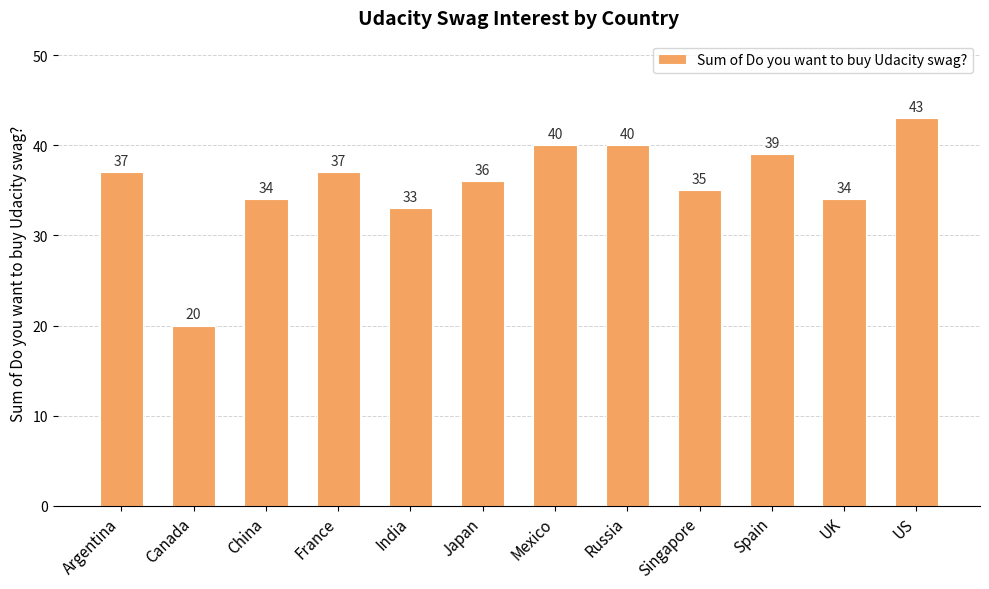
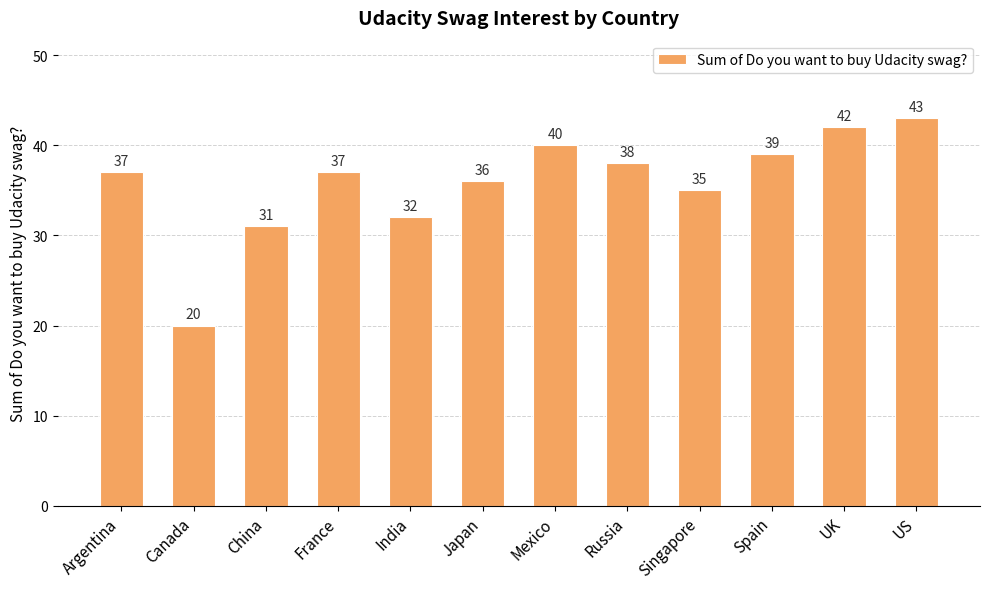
China: 34 -> 31
India: 33 -> 32
Russia: 40 -> 38
UK: 34 -> 42
